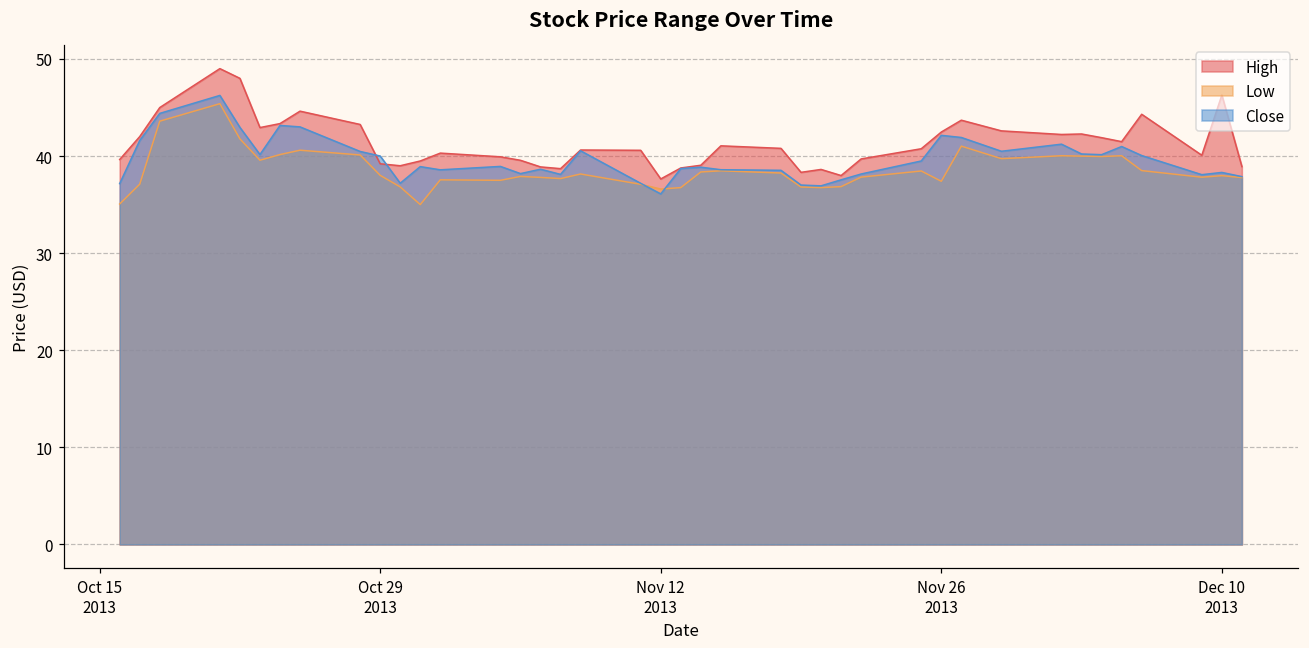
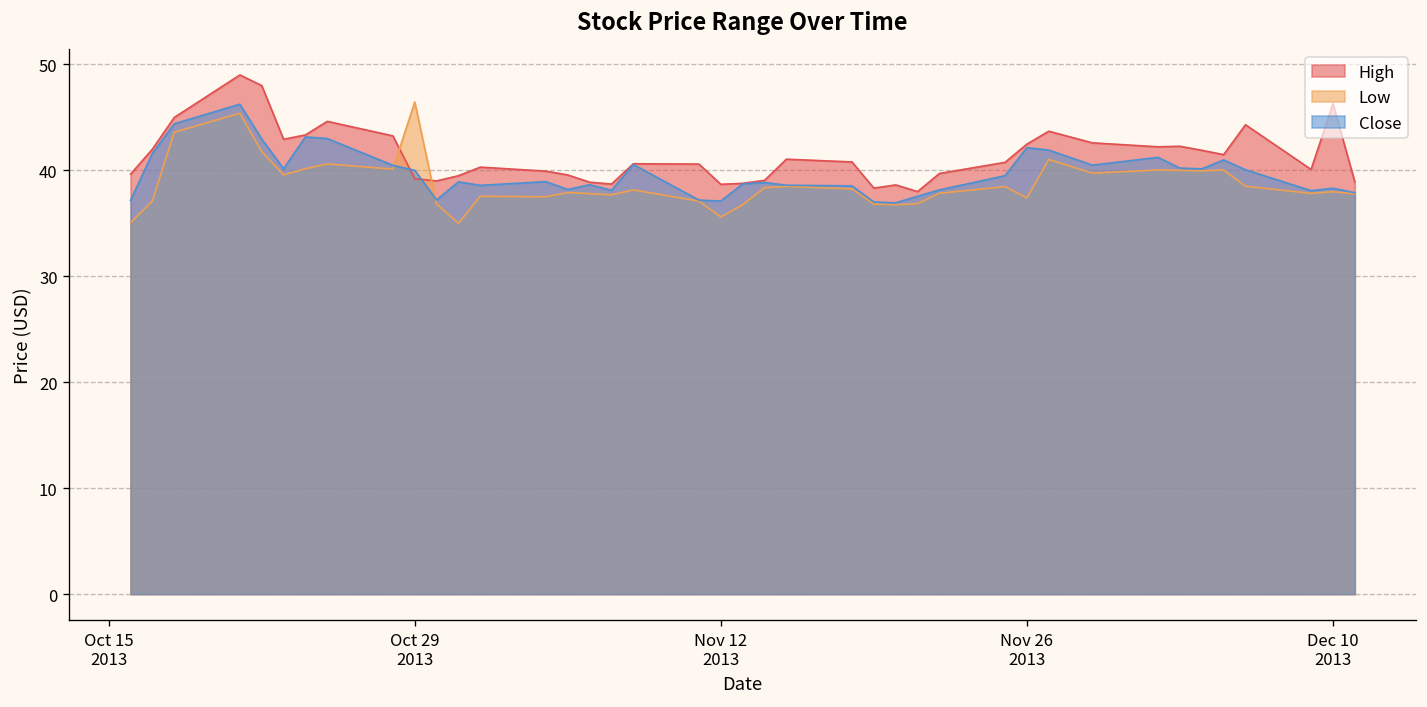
Low, Oct 29 2013: 38 -> 46
High, Nov 12 2013: 38 -> 39
Low, Nov 12 2013: 37 -> 36
Close, Nov 12 2013: 36 -> 37
